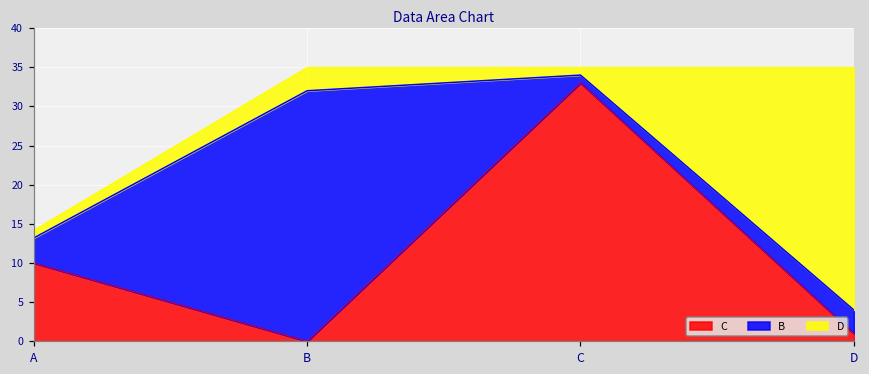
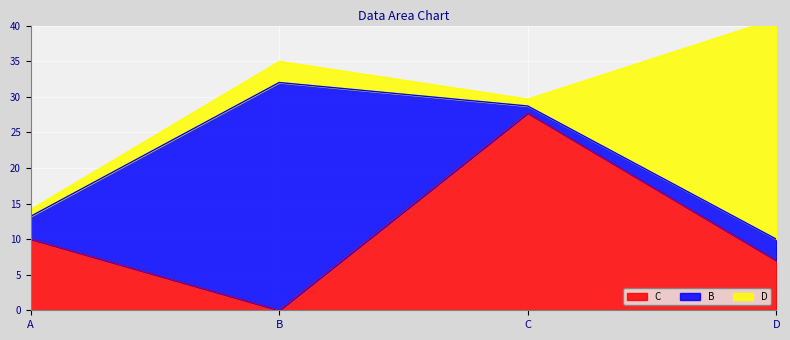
C, C: 33 -> 28
C, D: 1 -> 7
